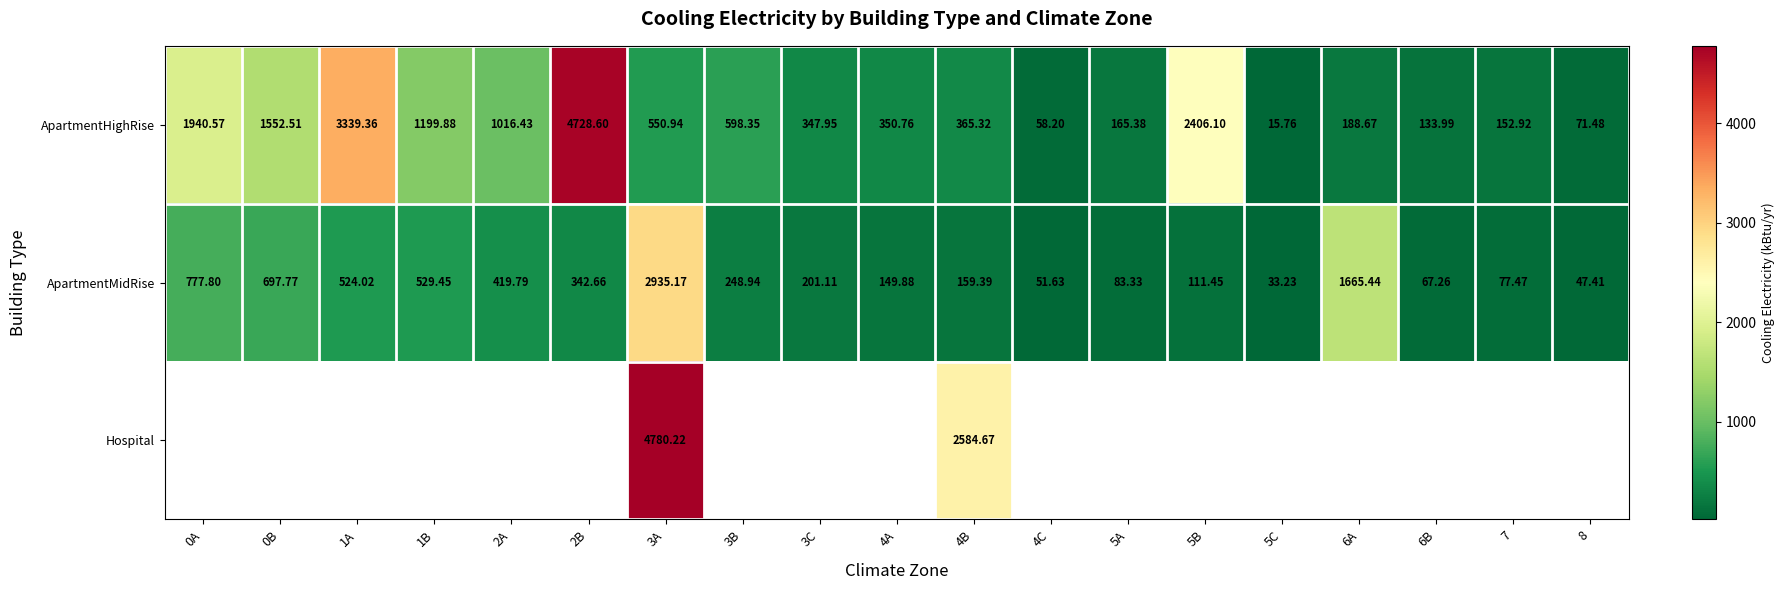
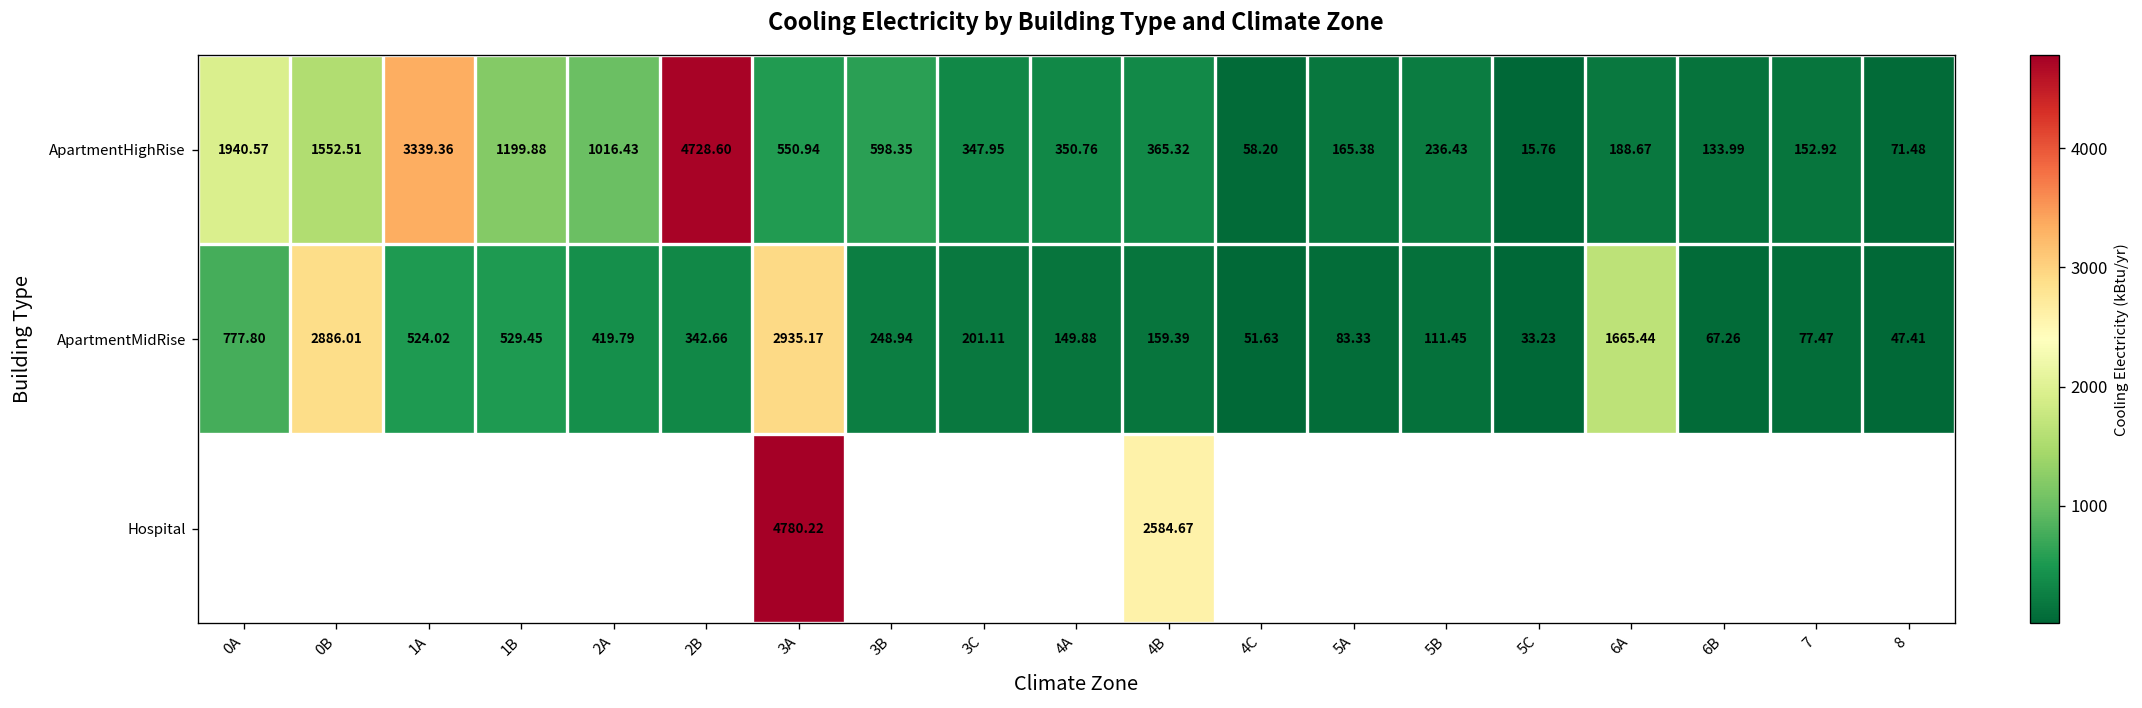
ApartmentHighRise, 5B: 2406.10 -> 236.43
ApartmentMidRise, 0B: 697.77 -> 2886.01
